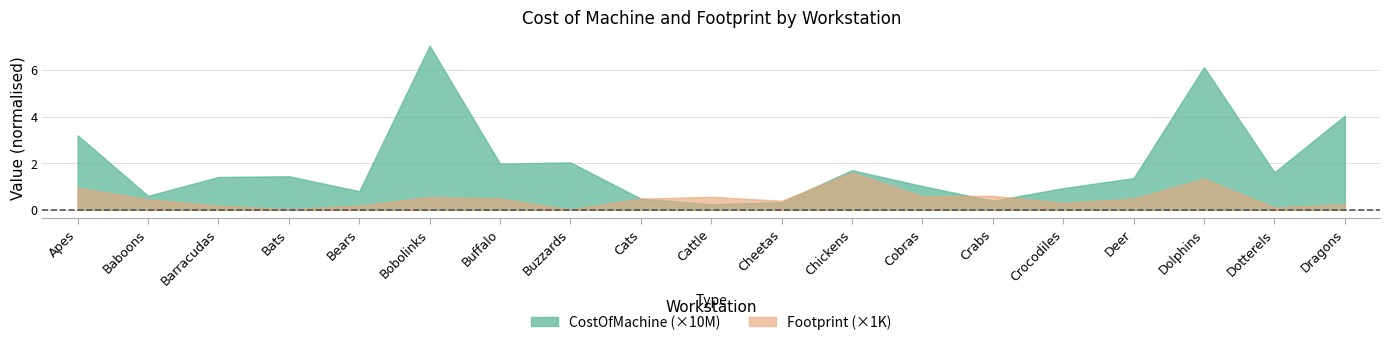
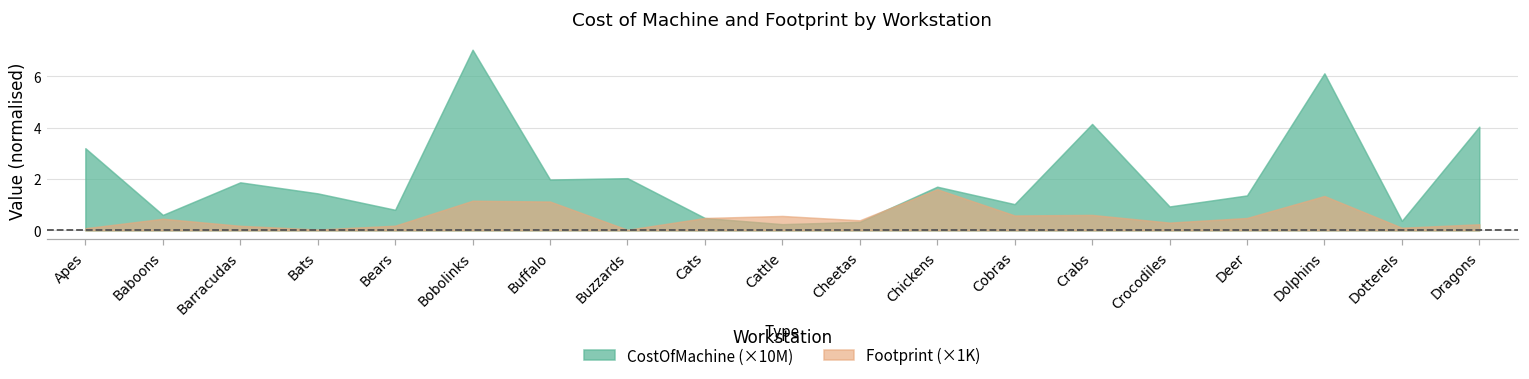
Footprint (×1K), Apes: 1.0 -> 0.1
CostOfMachine (×10M), Barracudas: 1.4 -> 1.9
Footprint (×1K), Bobolinks: 0.6 -> 1.2
Footprint (×1K), Buffalo: 0.5 -> 1.1
CostOfMachine (×10M), Crabs: 0.4 -> 4.1
CostOfMachine (×10M), Dotterels: 1.6 -> 0.4
